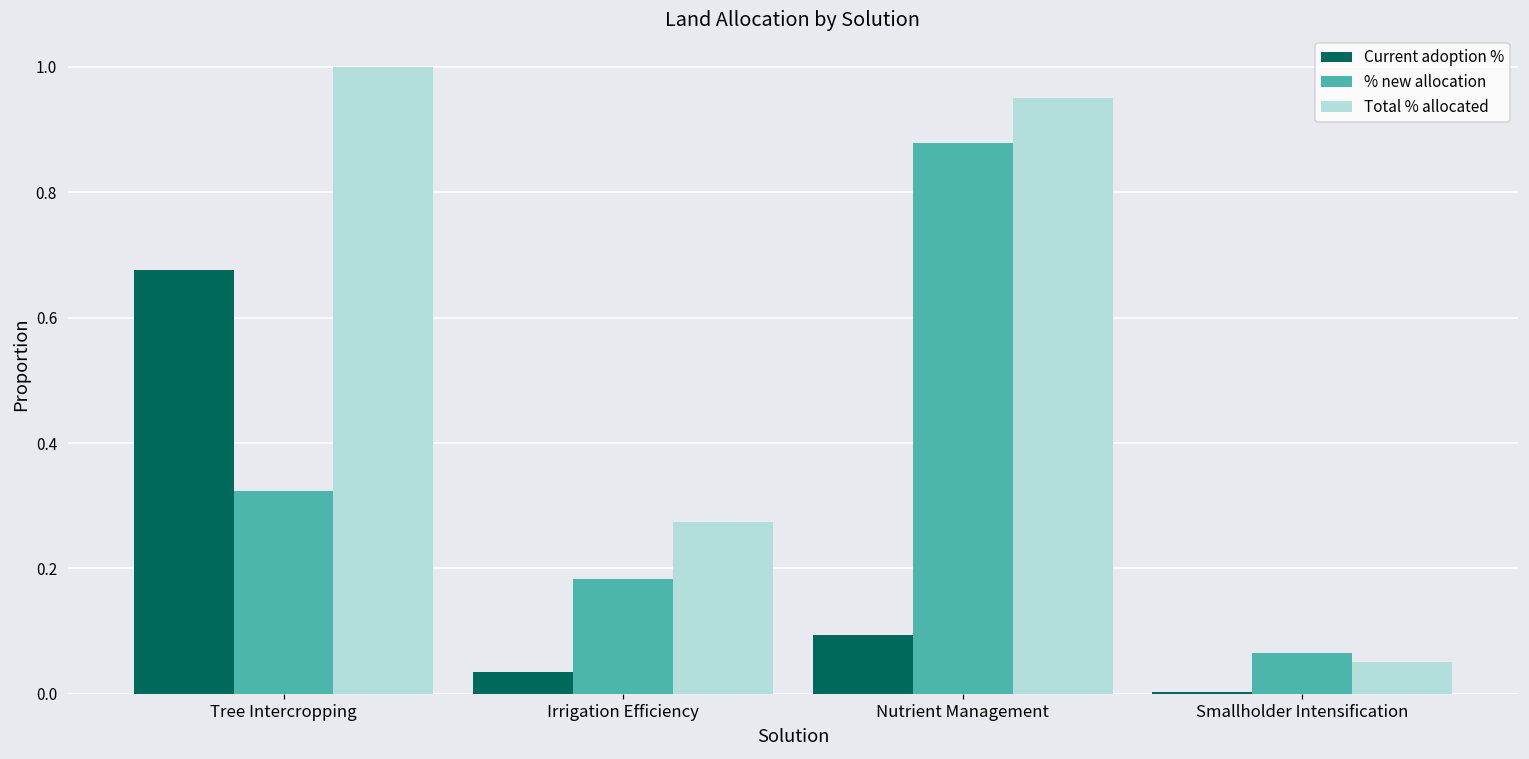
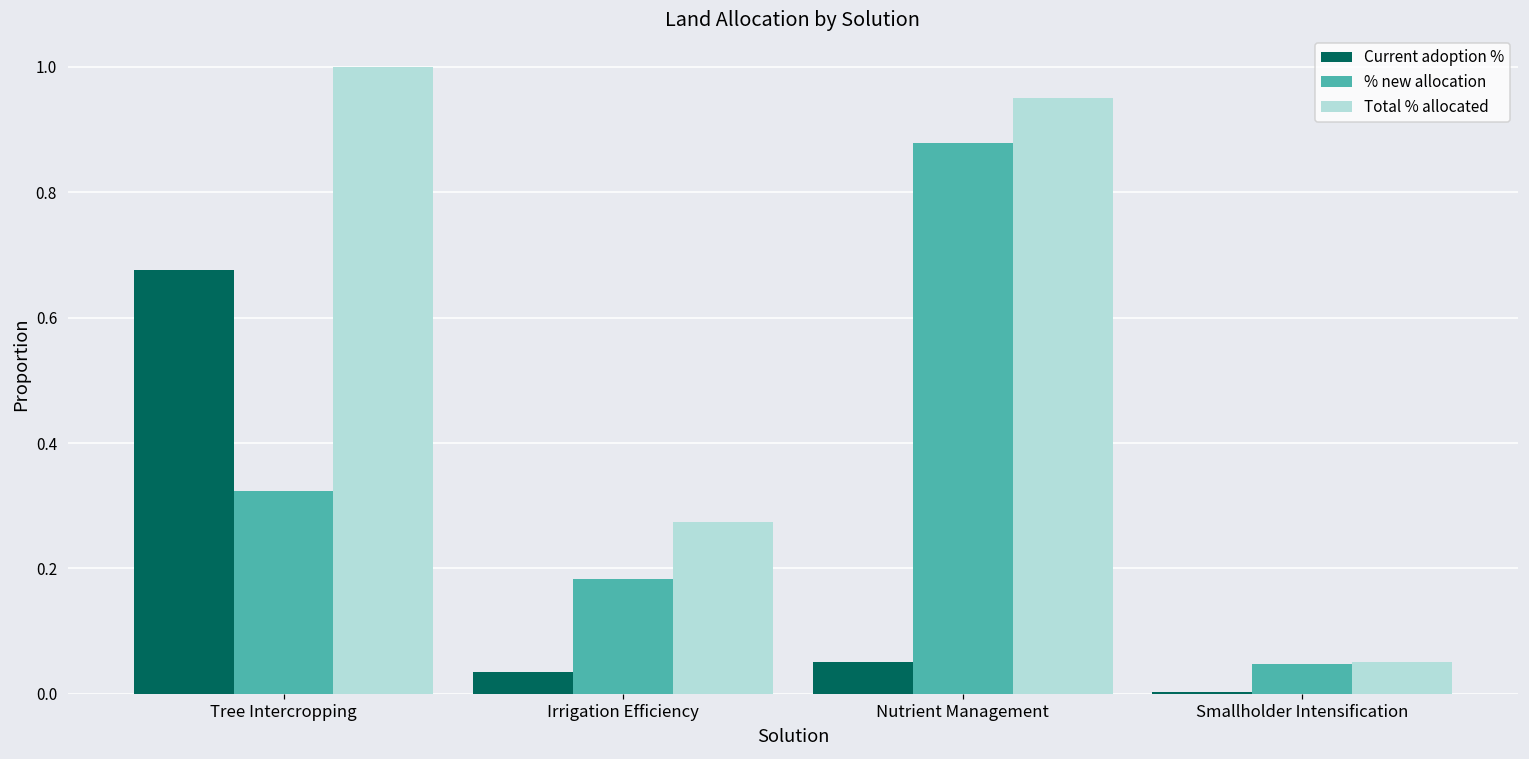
Current adoption %, Nutrient Management: 0.09 -> 0.05
% new allocation, Smallholder Intensification: 0.06 -> 0.05
